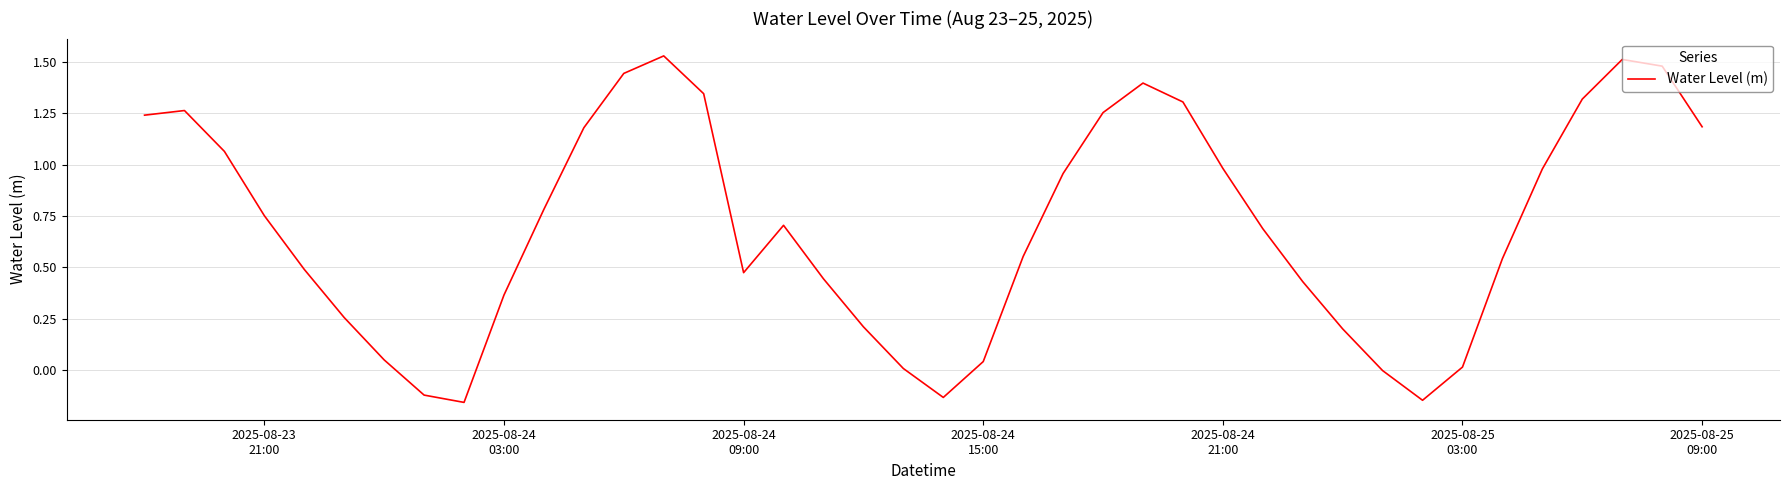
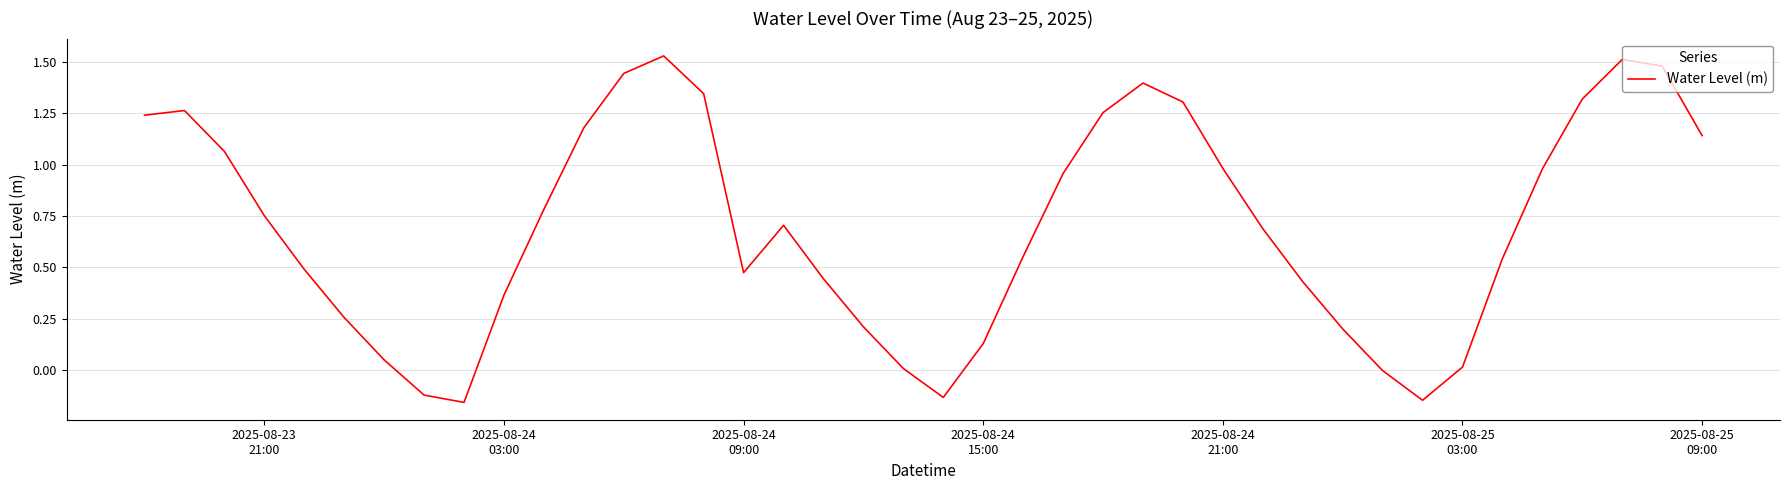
2025-08-24 15:00: 0.04 -> 0.13
2025-08-25 09:00: 1.18 -> 1.14
